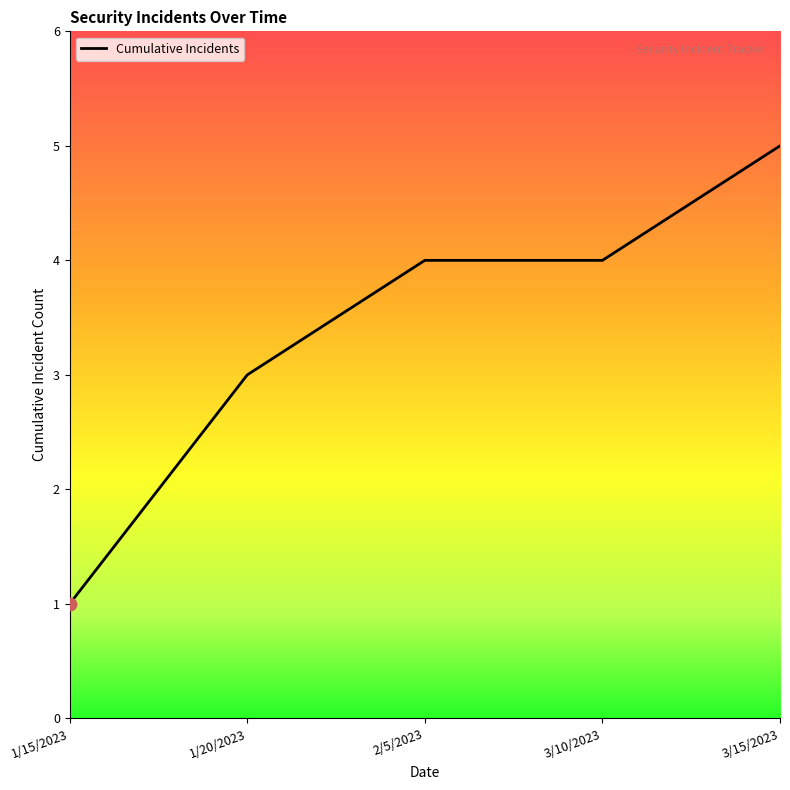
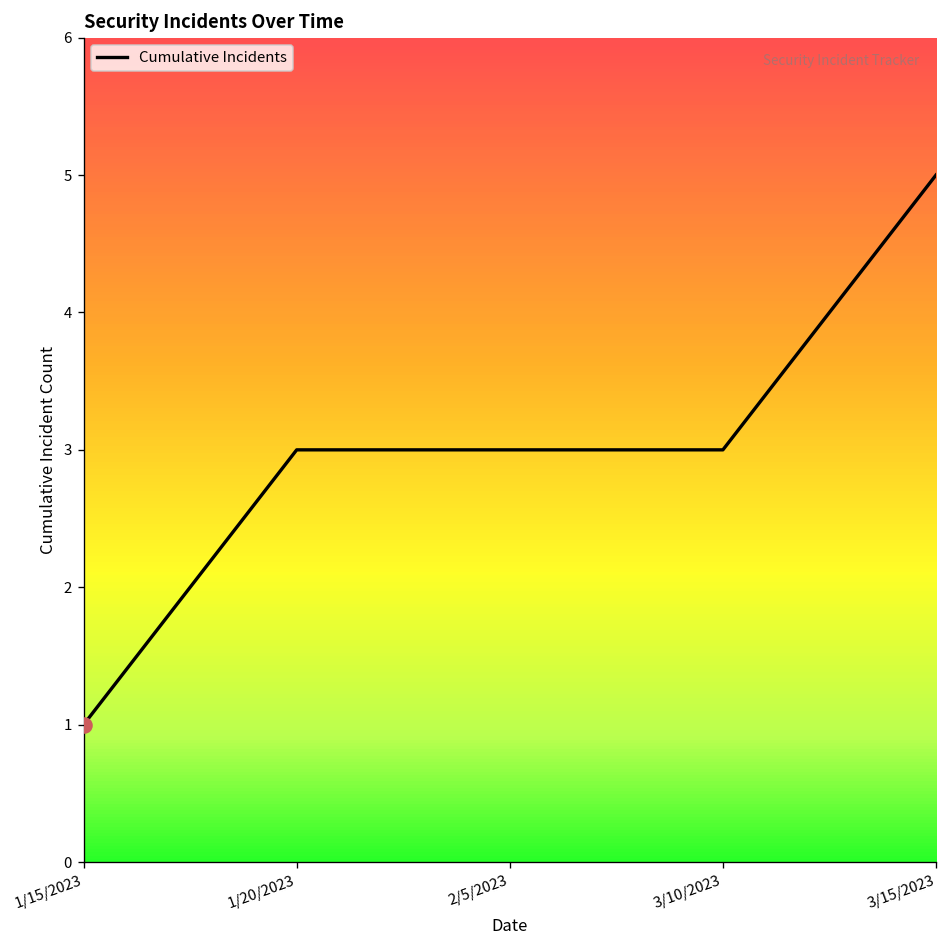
Cumulative Incidents, 2/5/2023: 4 -> 3
Cumulative Incidents, 3/10/2023: 4 -> 3
